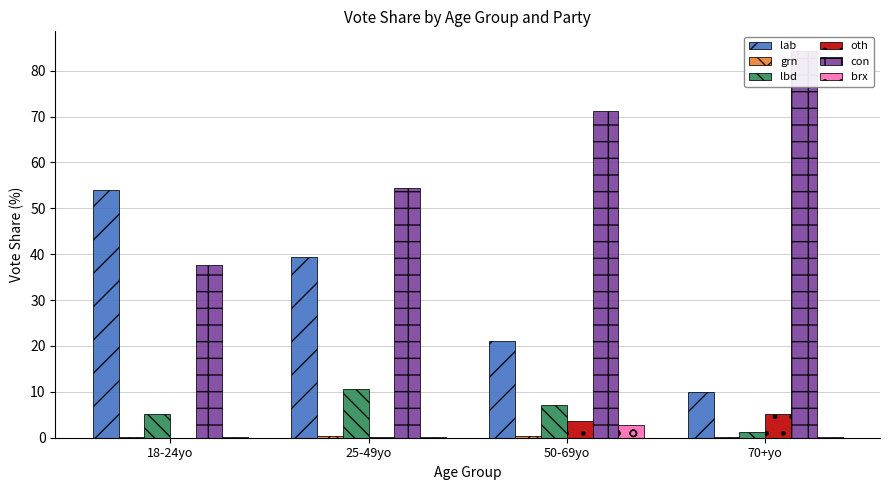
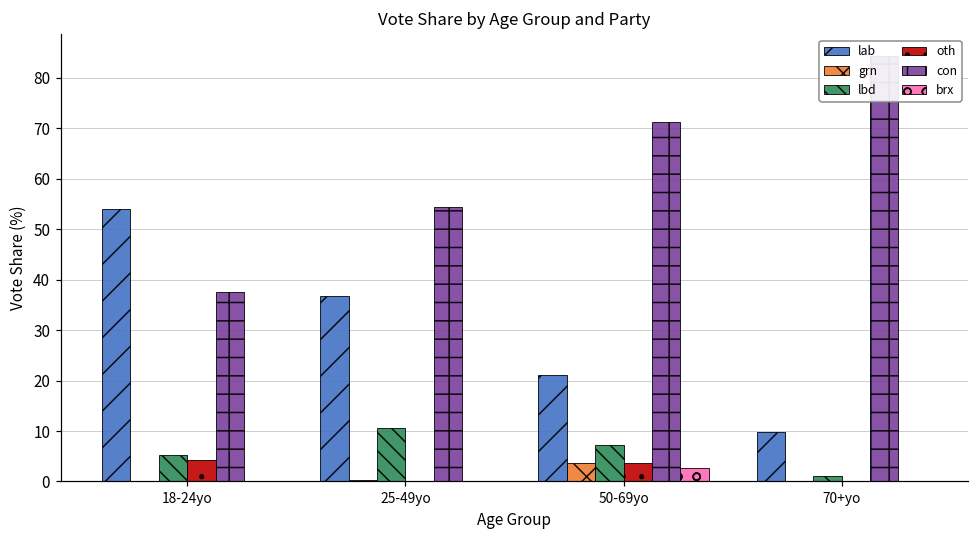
oth, 18-24yo: 0 -> 4
lab, 25-49yo: 39 -> 37
grn, 50-69yo: 0 -> 4
oth, 70+yo: 5 -> 0
